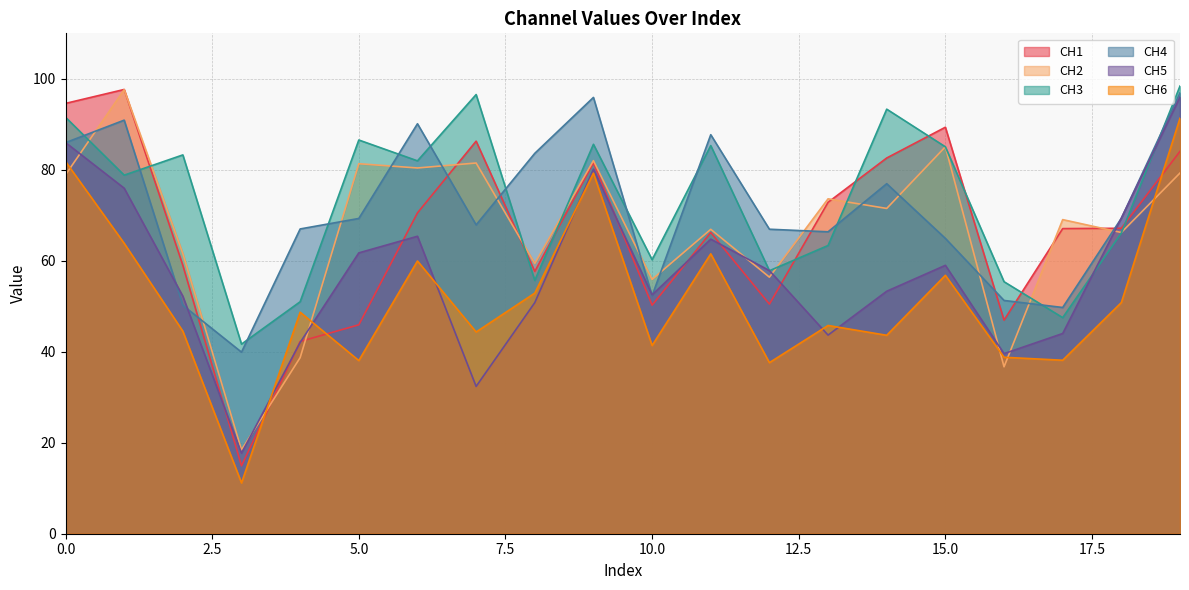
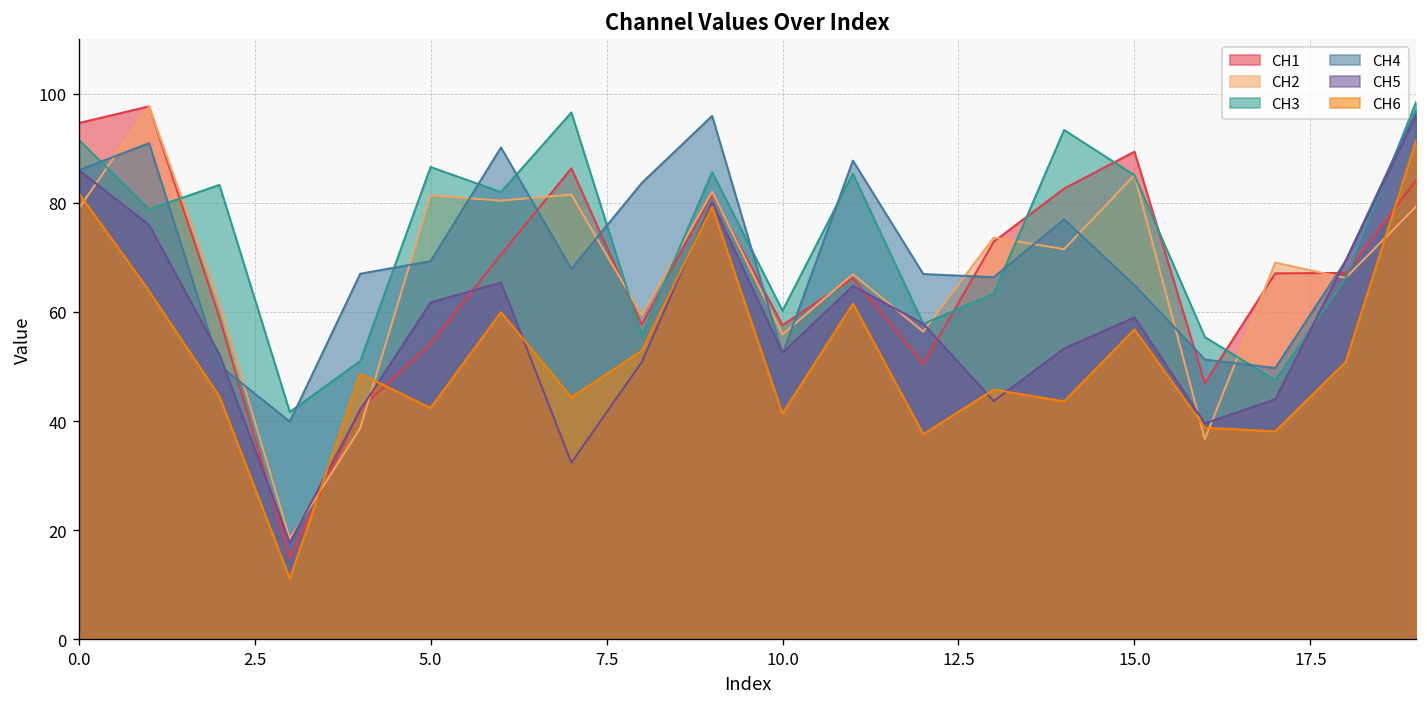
CH1, 5.0: 46 -> 54
CH6, 5.0: 38 -> 42
CH1, 10.0: 50 -> 58
